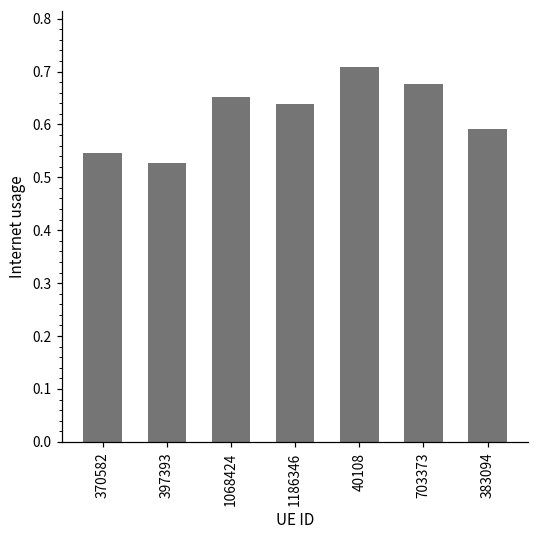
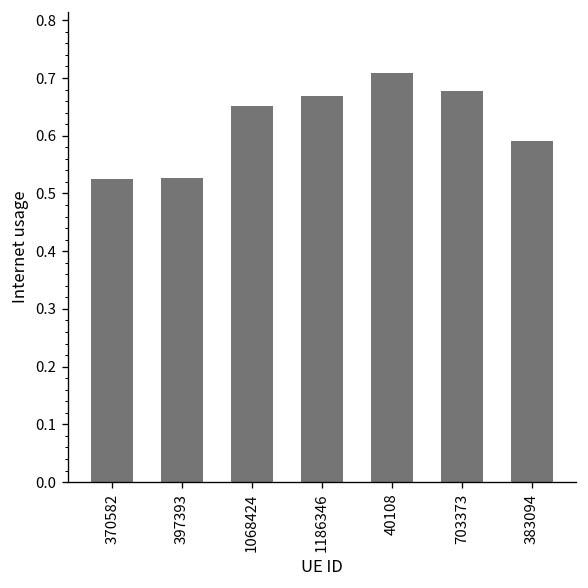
370582: 0.55 -> 0.53
1186346: 0.64 -> 0.67
